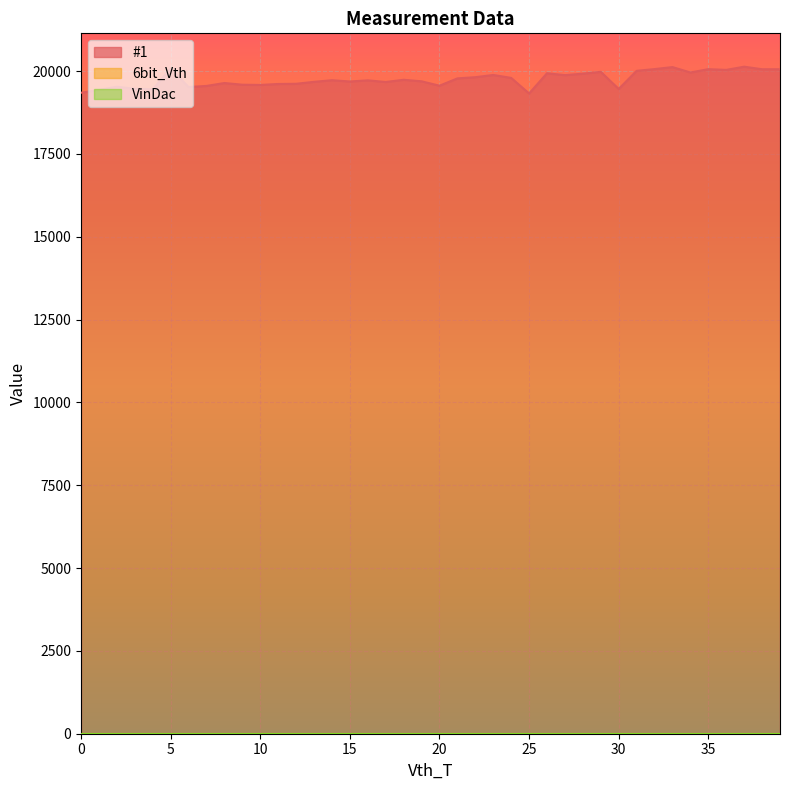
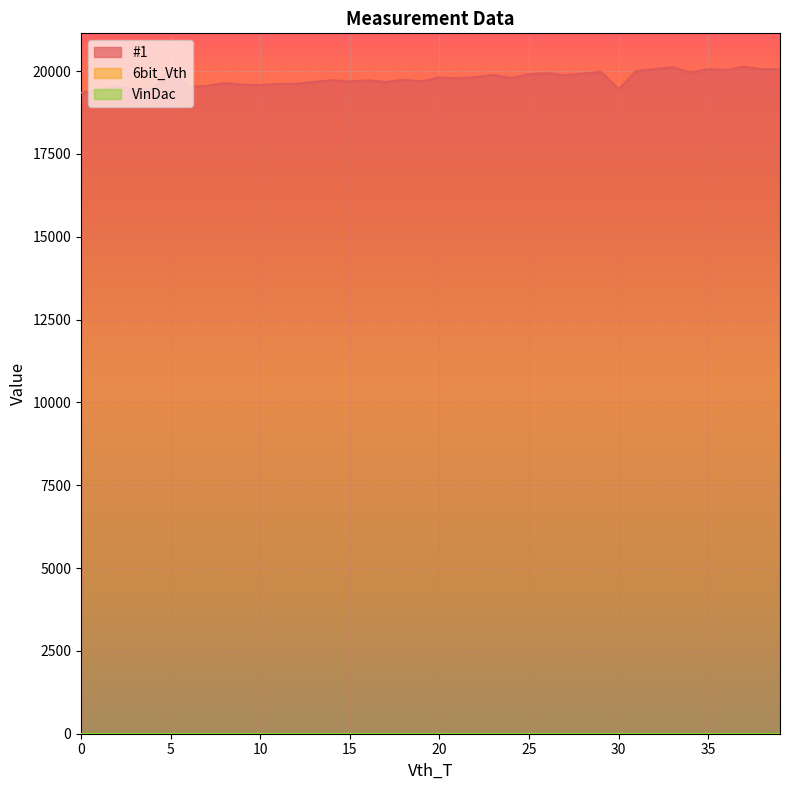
#1, 20: 19600 -> 19800
#1, 25: 19300 -> 19900
